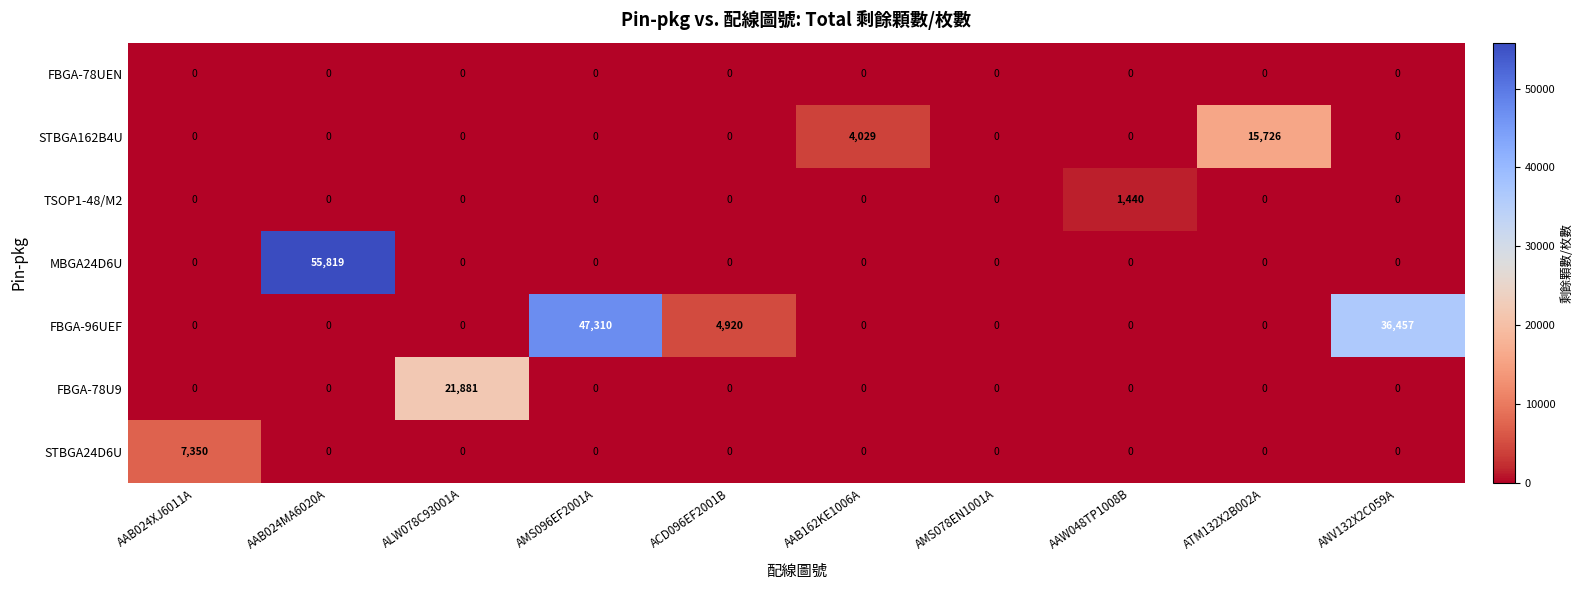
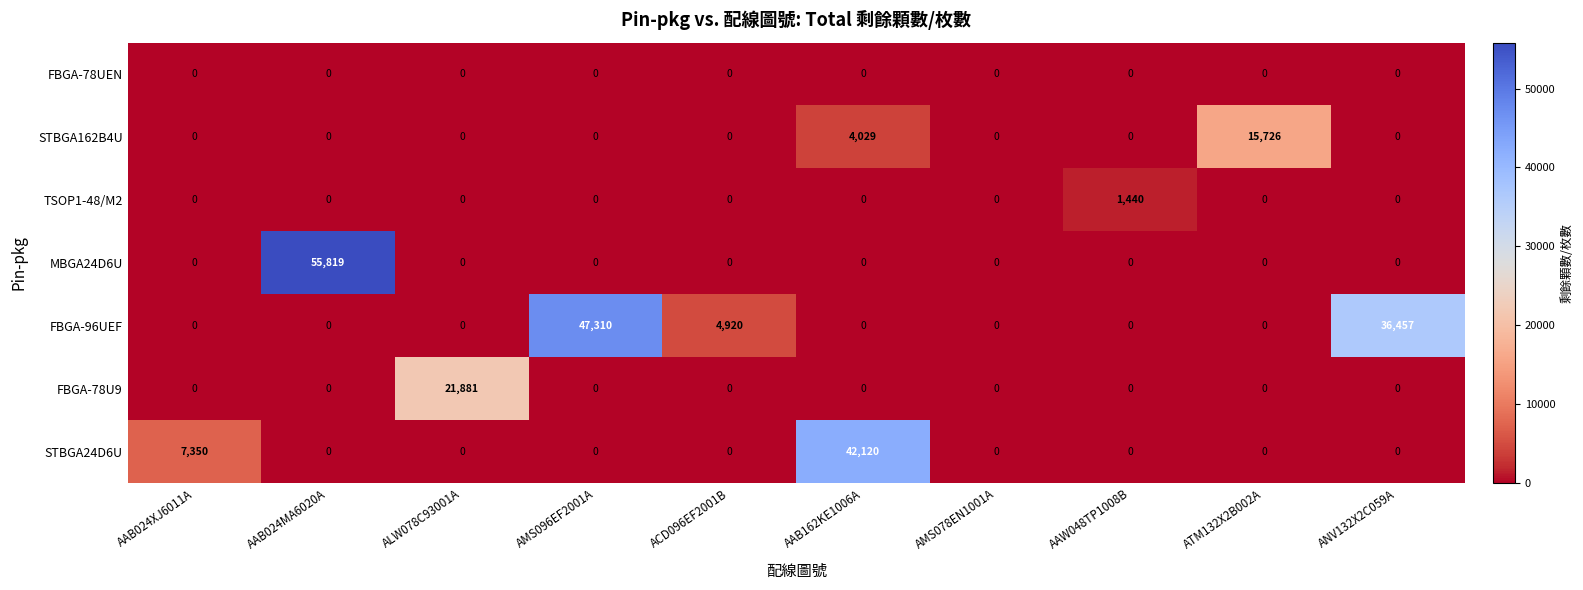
STBGA24D6U, AAB162KE1006A: 0 -> 42,120
